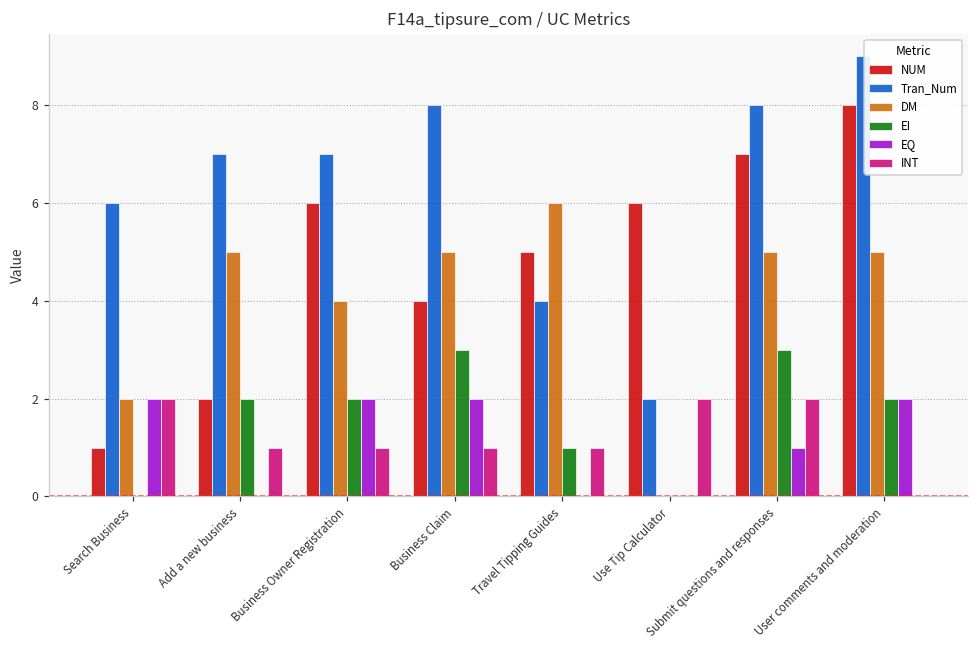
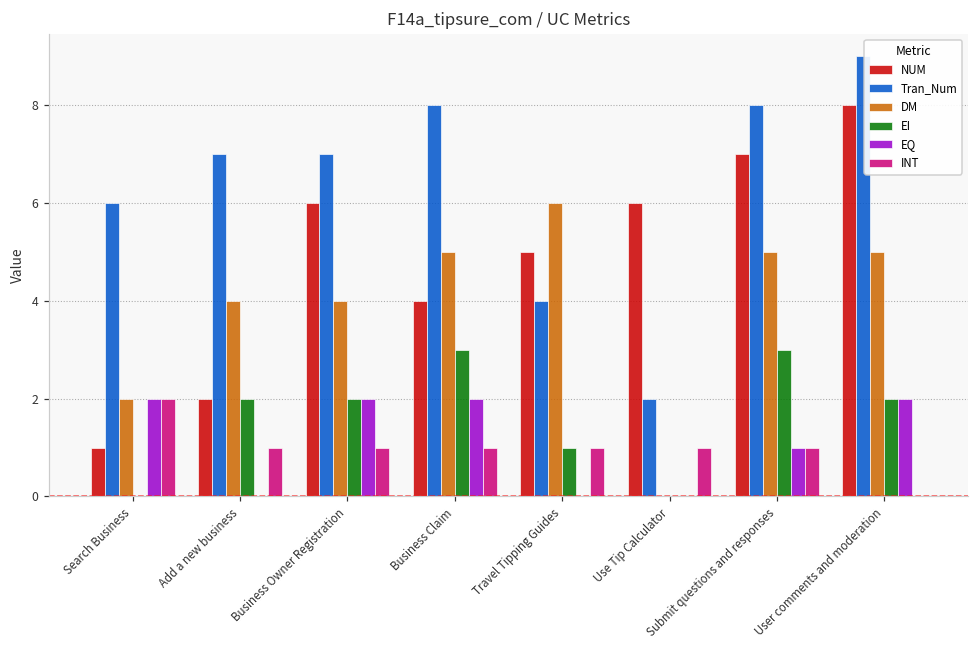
DM, Add a new business: 5 -> 4
INT, Use Tip Calculator: 2 -> 1
INT, Submit questions and responses: 2 -> 1
